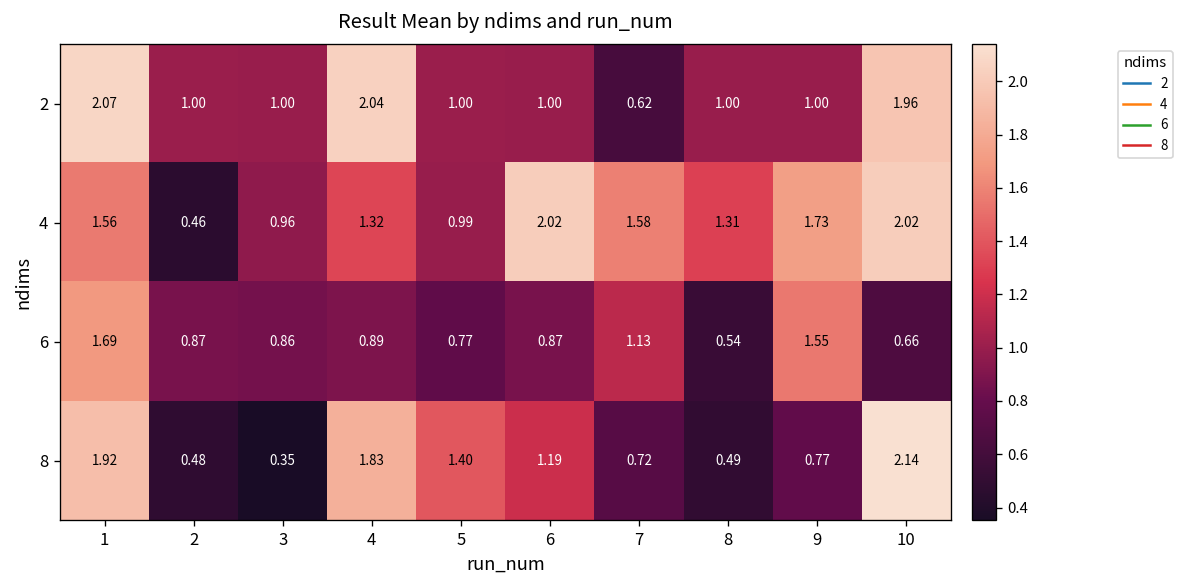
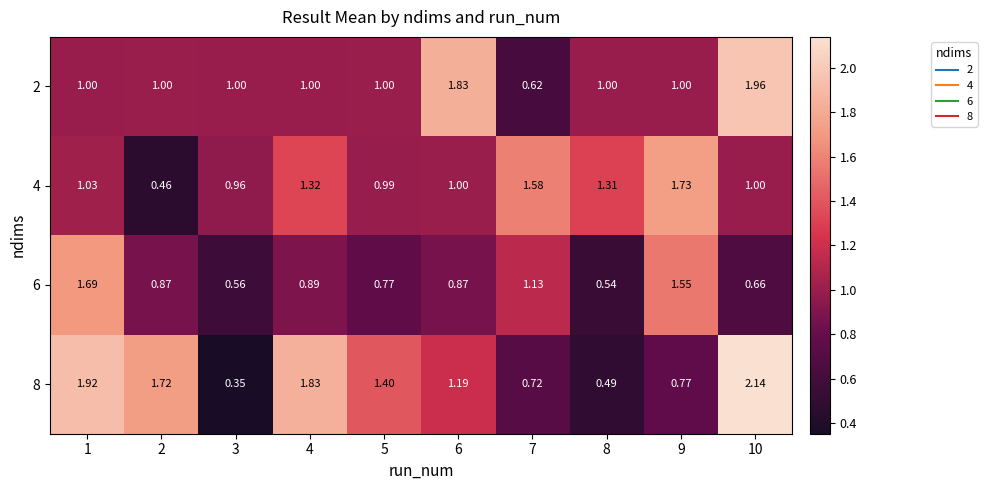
2, 1: 2.07 -> 1.00
2, 4: 2.04 -> 1.00
2, 6: 1.00 -> 1.83
4, 1: 1.56 -> 1.03
4, 6: 2.02 -> 1.00
4, 10: 2.02 -> 1.00
6, 3: 0.86 -> 0.56
8, 2: 0.48 -> 1.72
